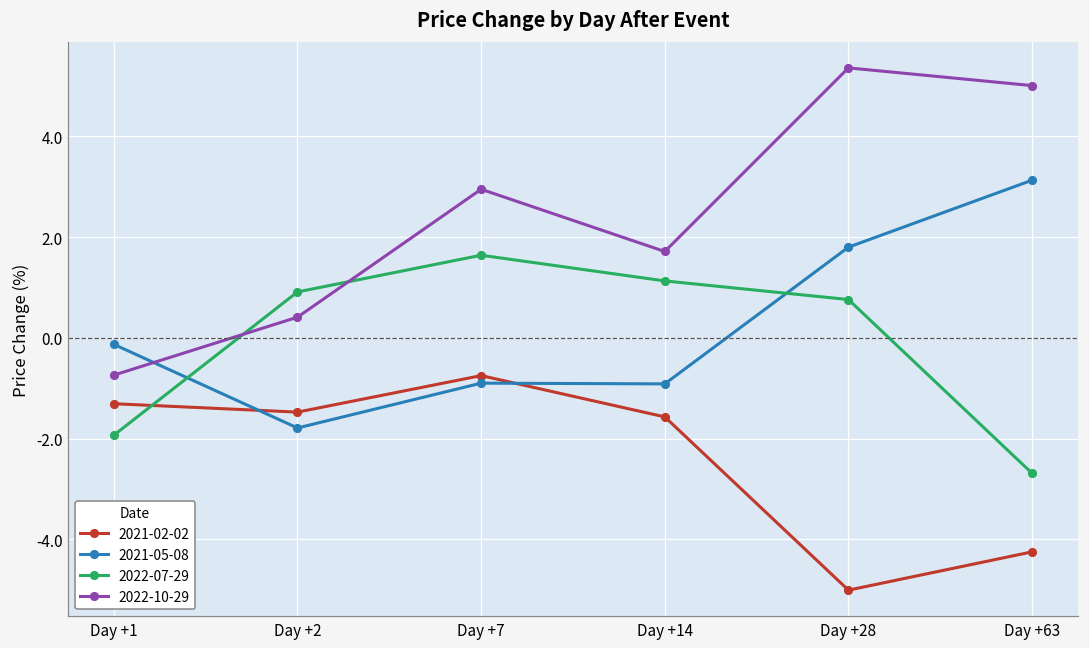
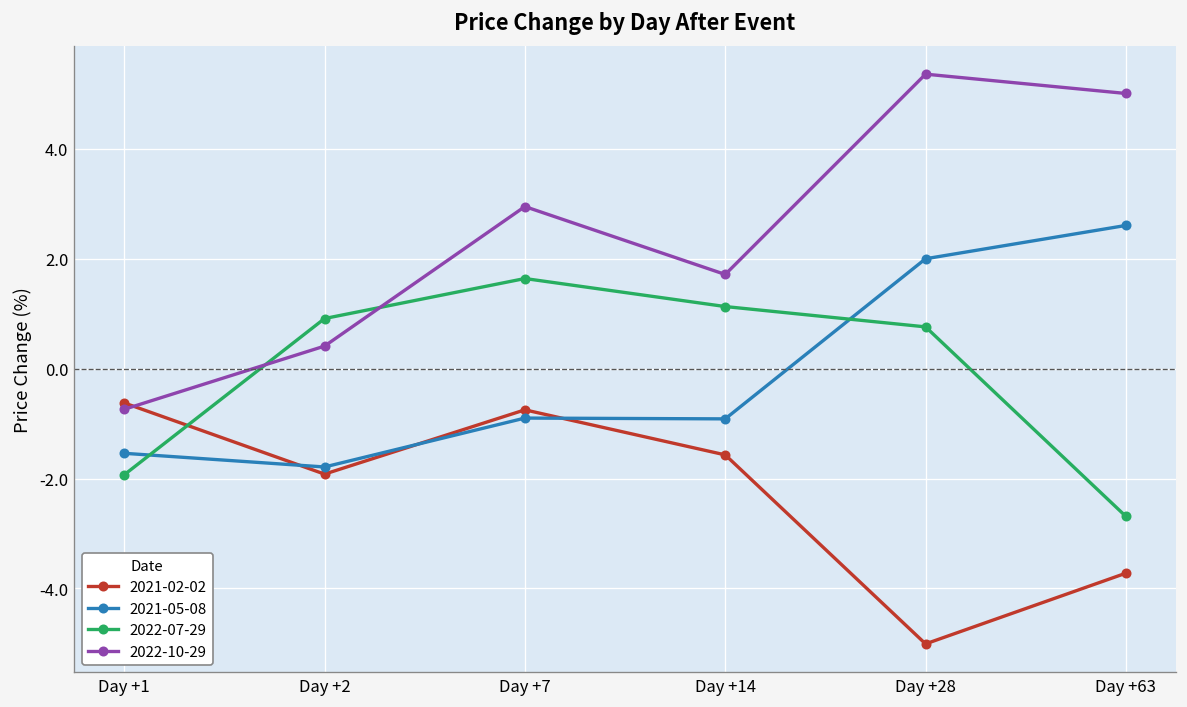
2021-02-02, Day +1: -1.3 -> -0.6
2021-05-08, Day +1: -0.1 -> -1.5
2021-02-02, Day +2: -1.5 -> -1.9
2021-05-08, Day +28: 1.8 -> 2.0
2021-02-02, Day +63: -4.2 -> -3.7
2021-05-08, Day +63: 3.1 -> 2.6
